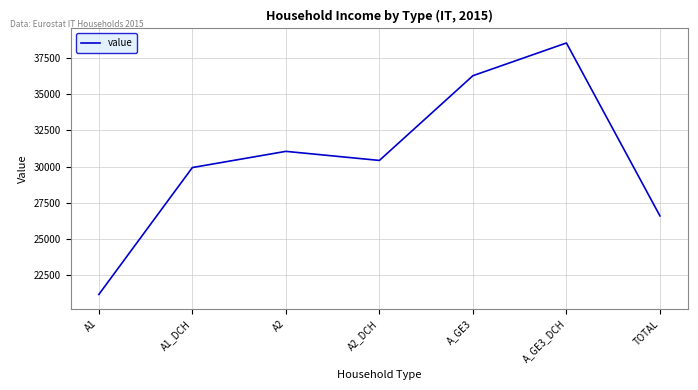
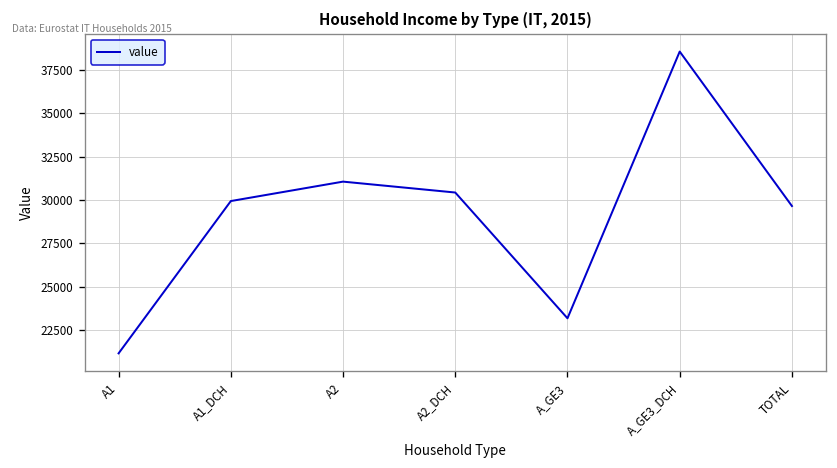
A_GE3: 36300 -> 23200
TOTAL: 26600 -> 29700
